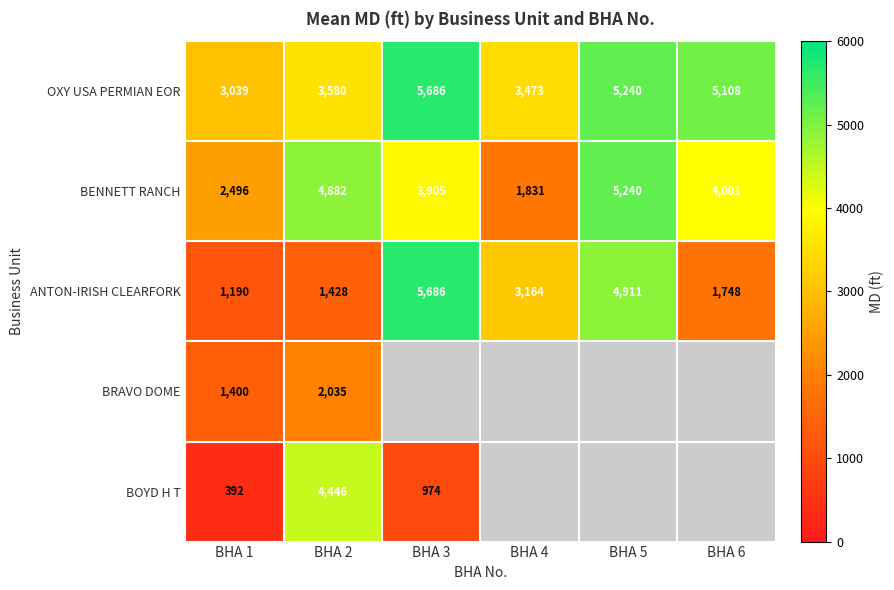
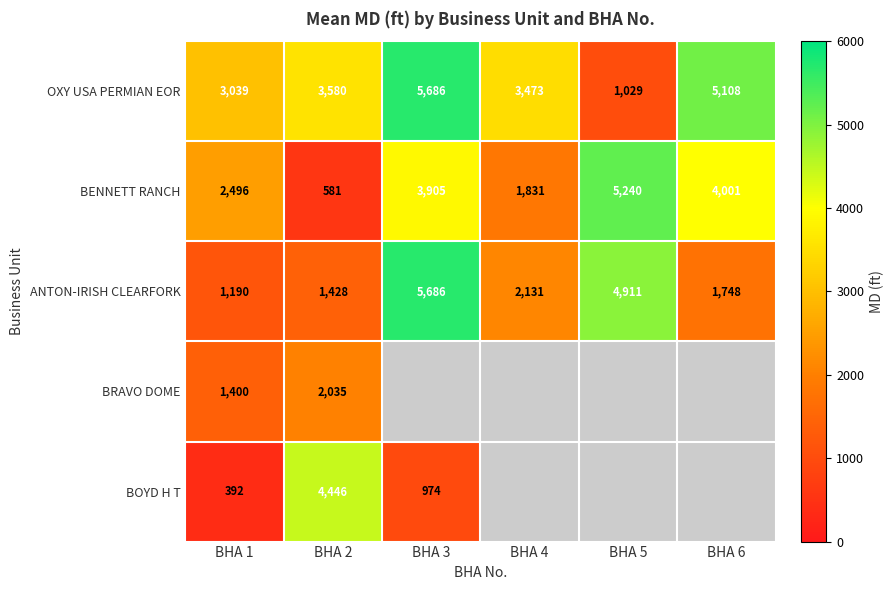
OXY USA PERMIAN EOR, BHA 5: 5,240 -> 1,029
BENNETT RANCH, BHA 2: 4,882 -> 581
ANTON-IRISH CLEARFORK, BHA 4: 3,164 -> 2,131
